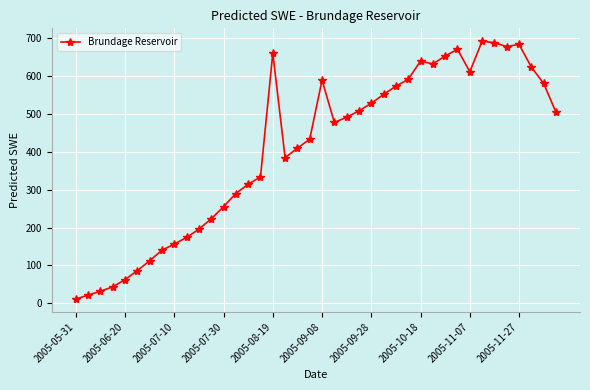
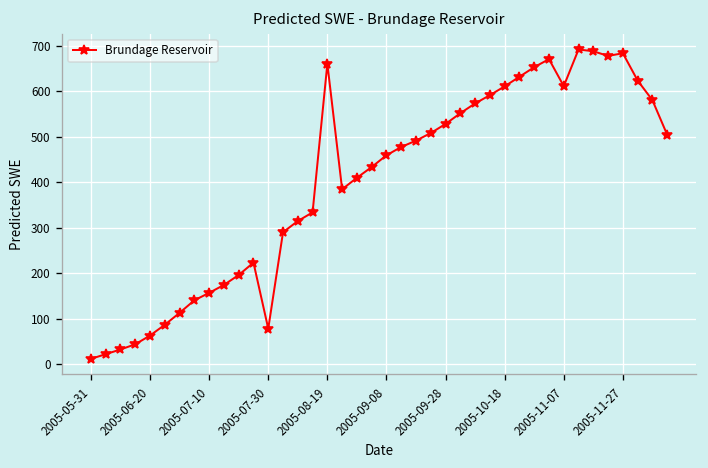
2005-07-30: 260 -> 80
2005-09-08: 590 -> 460
2005-10-18: 640 -> 610
